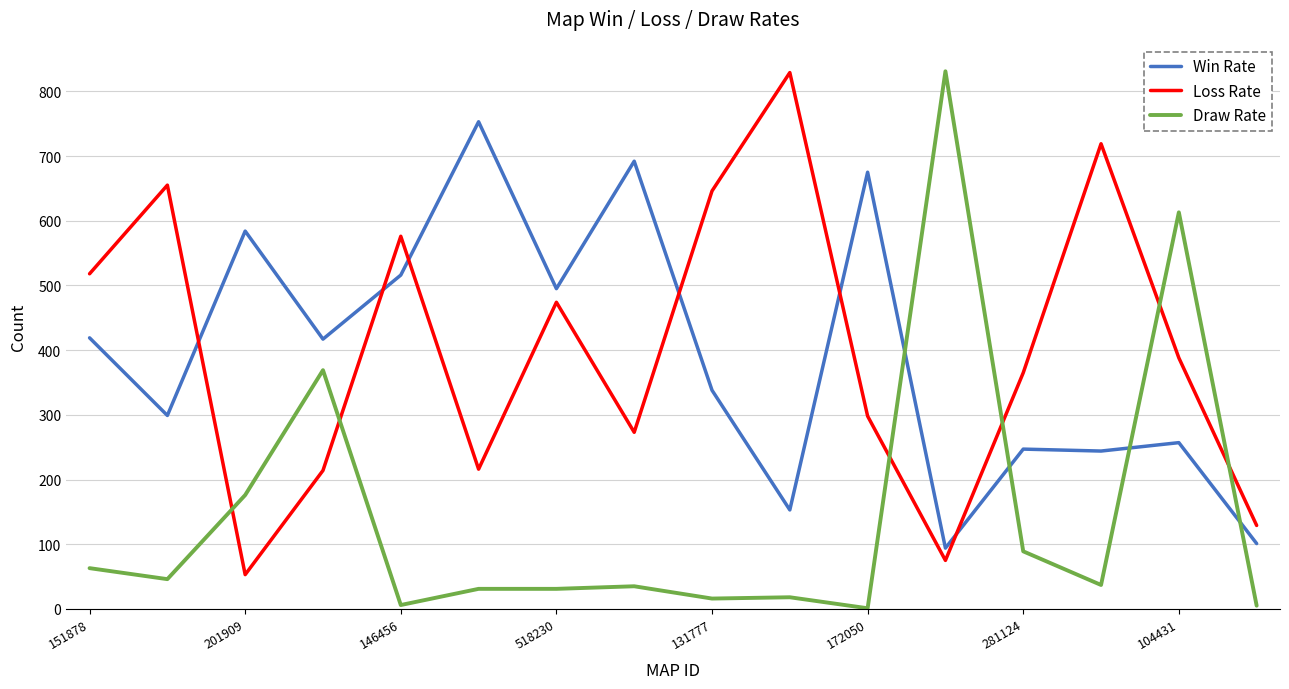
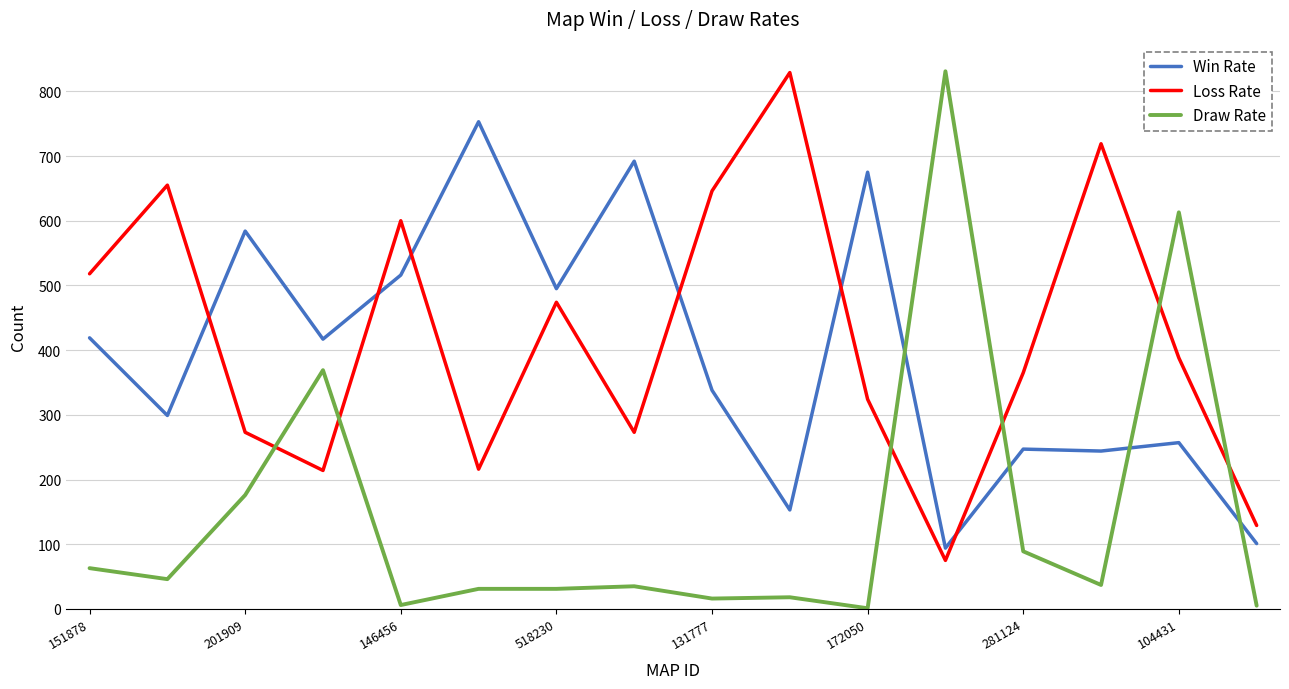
Loss Rate, 201909: 50 -> 270
Loss Rate, 146456: 580 -> 600
Loss Rate, 172050: 300 -> 320
